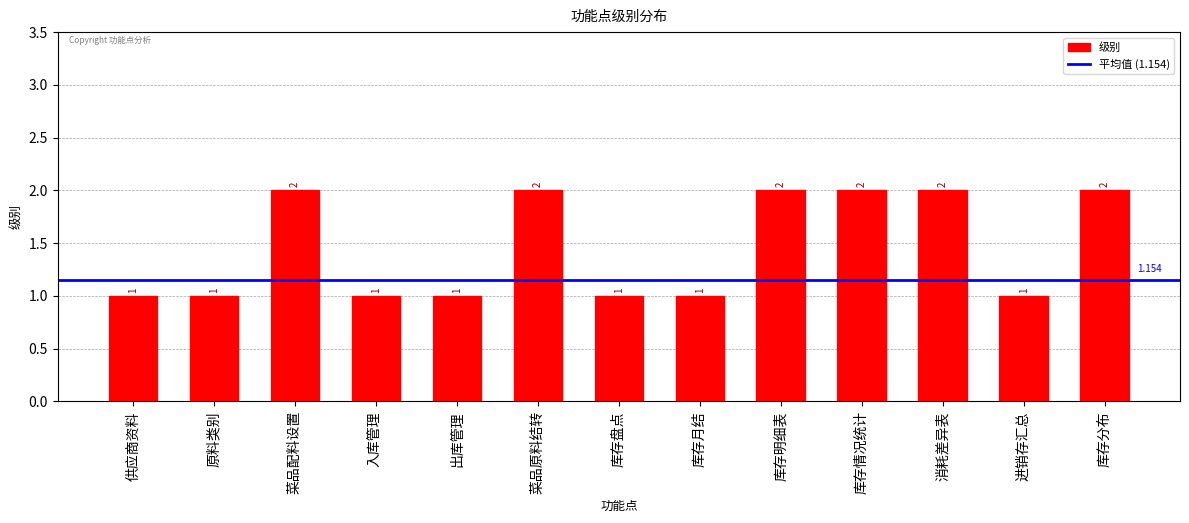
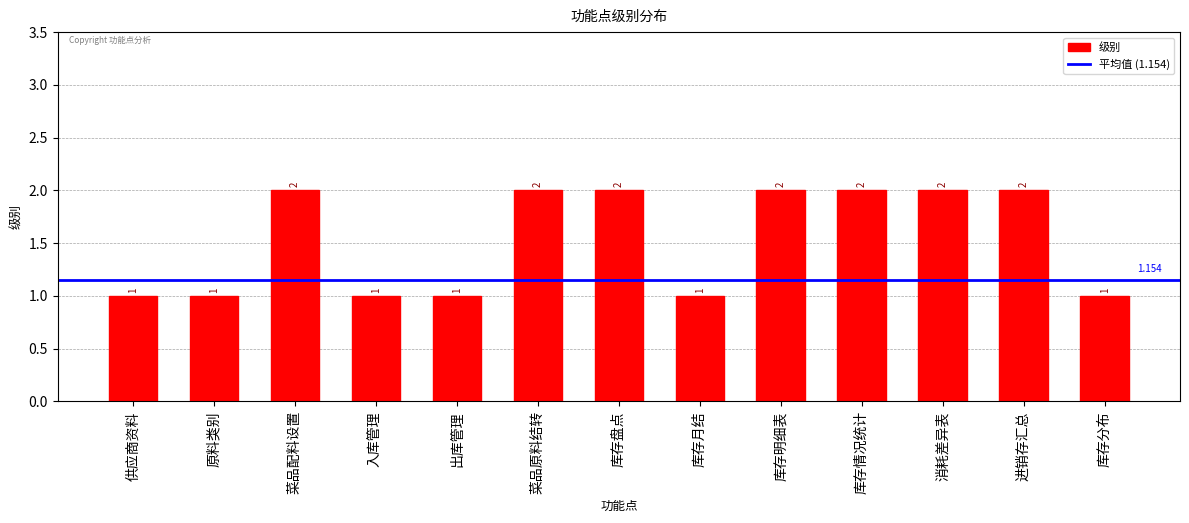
库存盘点: 1 -> 2
进销存汇总: 1 -> 2
库存分布: 2 -> 1
